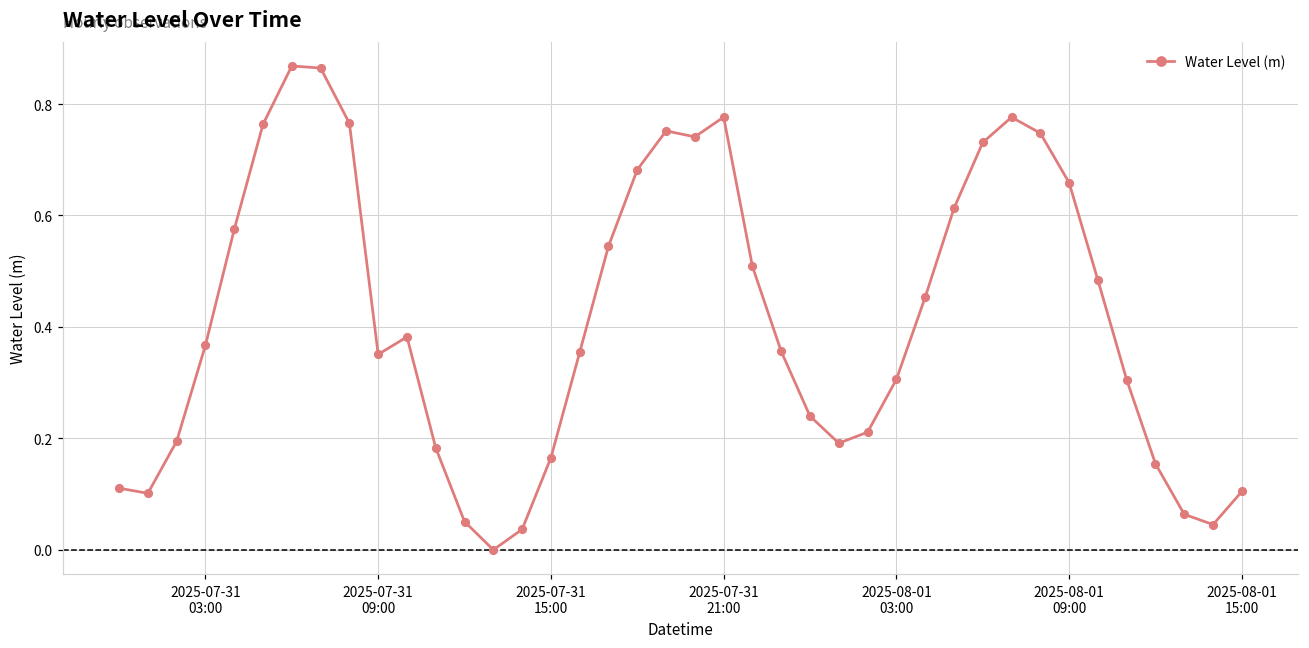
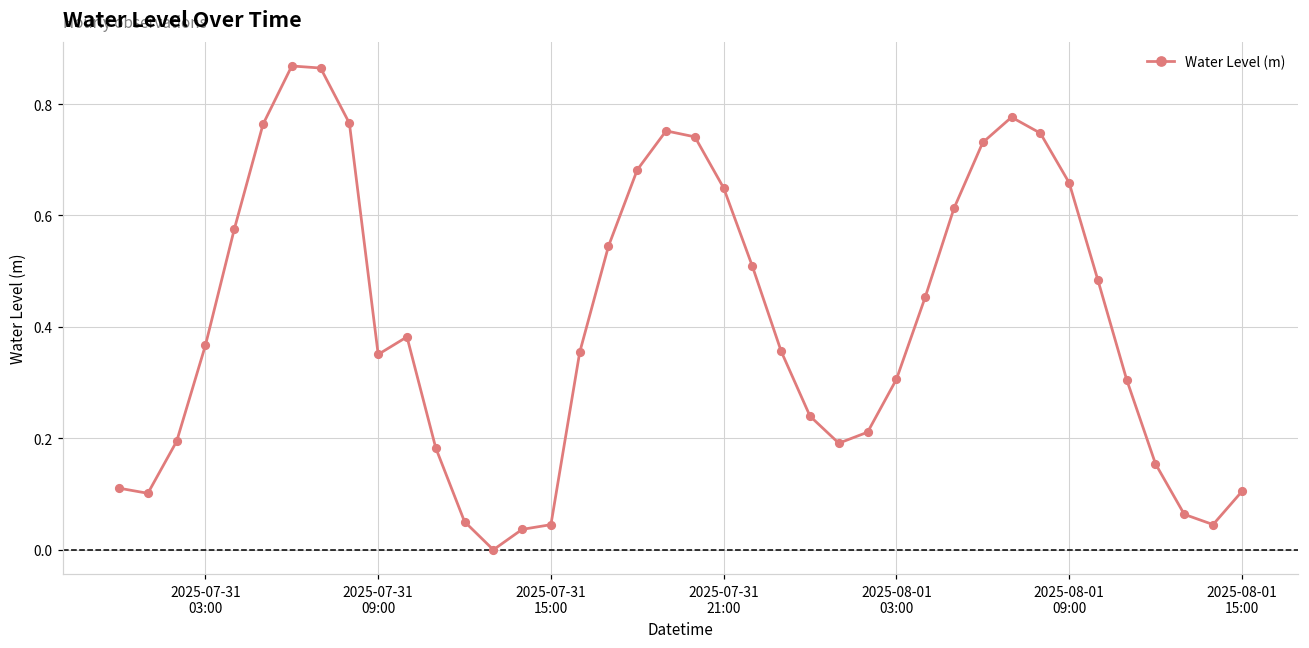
2025-07-31 15:00: 0.17 -> 0.05
2025-07-31 21:00: 0.78 -> 0.65
